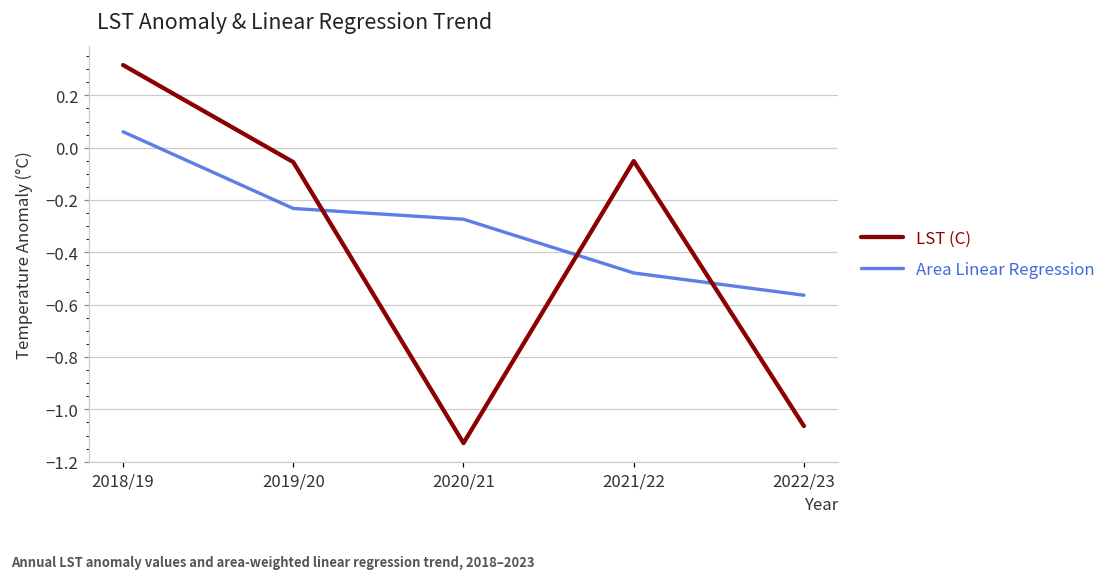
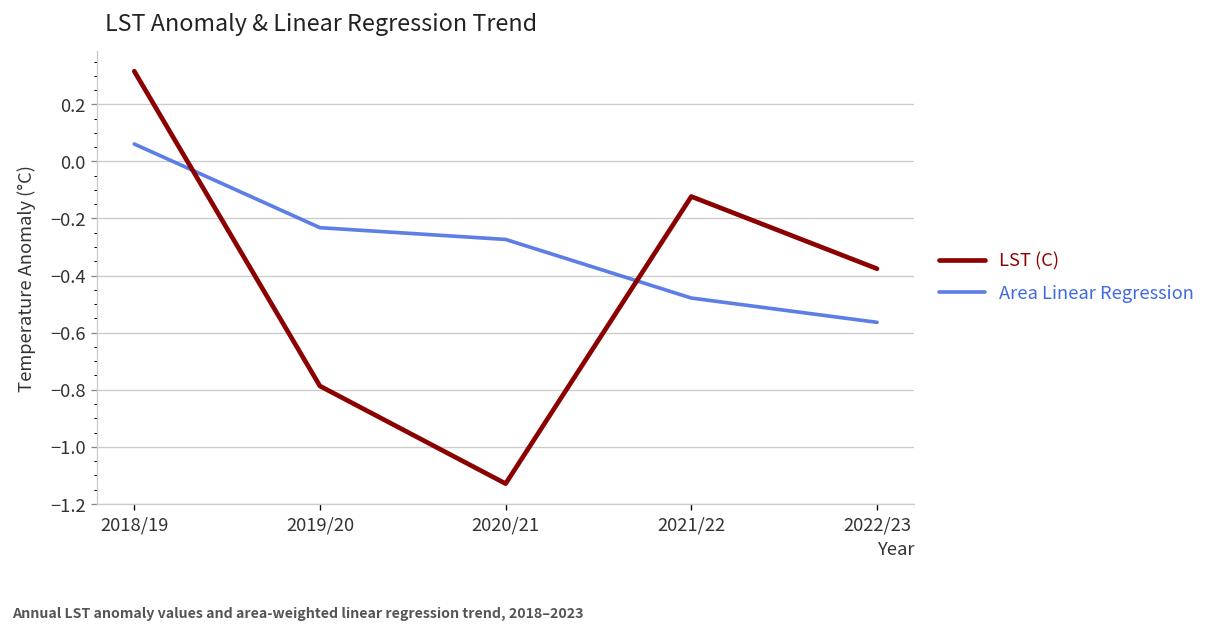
LST (C), 2019/20: -0.06 -> -0.79
LST (C), 2021/22: -0.05 -> -0.12
LST (C), 2022/23: -1.06 -> -0.38
